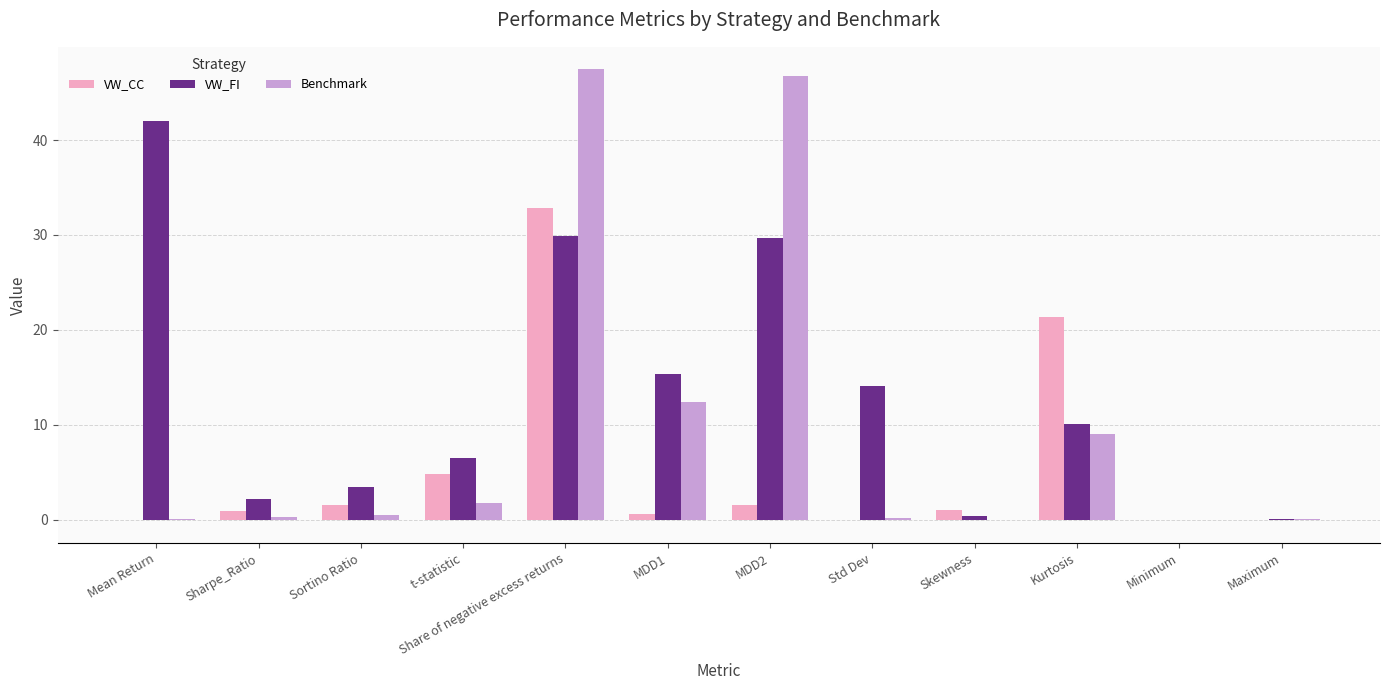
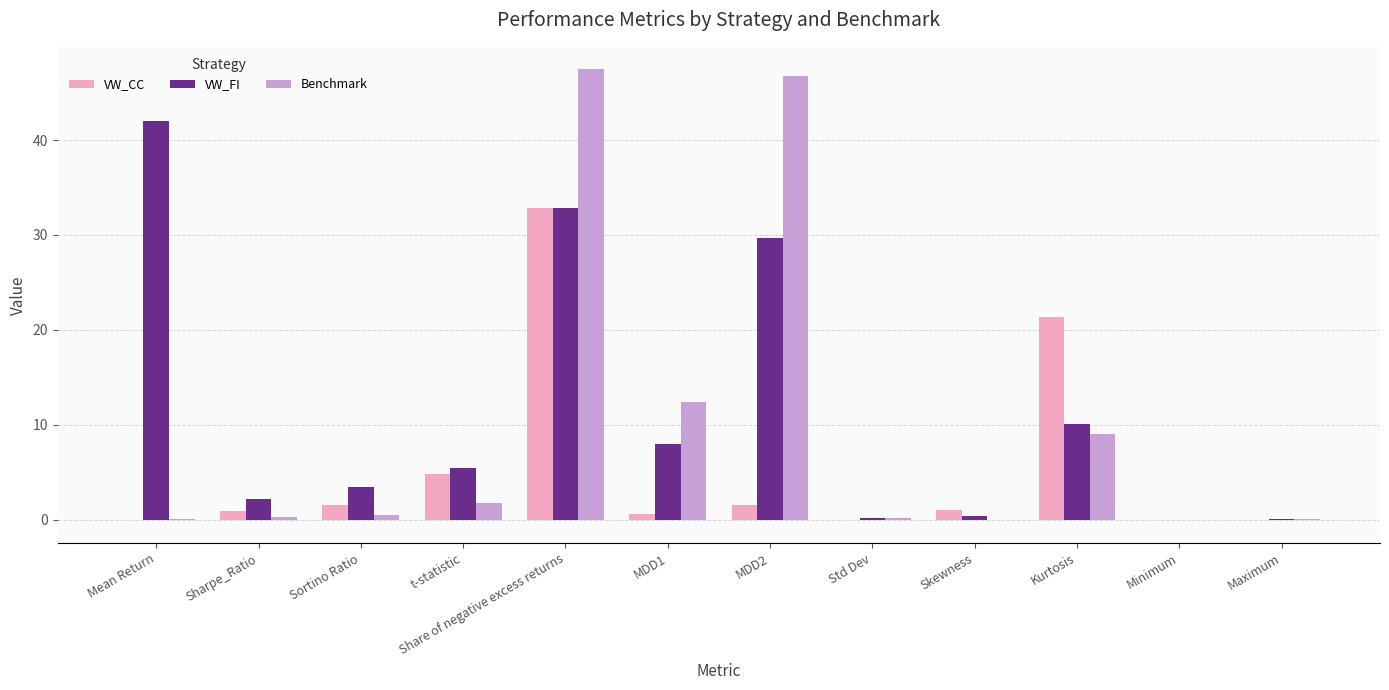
VW_FI, t-statistic: 7 -> 5
VW_FI, Share of negative excess returns: 30 -> 33
VW_FI, MDD1: 15 -> 8
VW_FI, Std Dev: 14 -> 0
